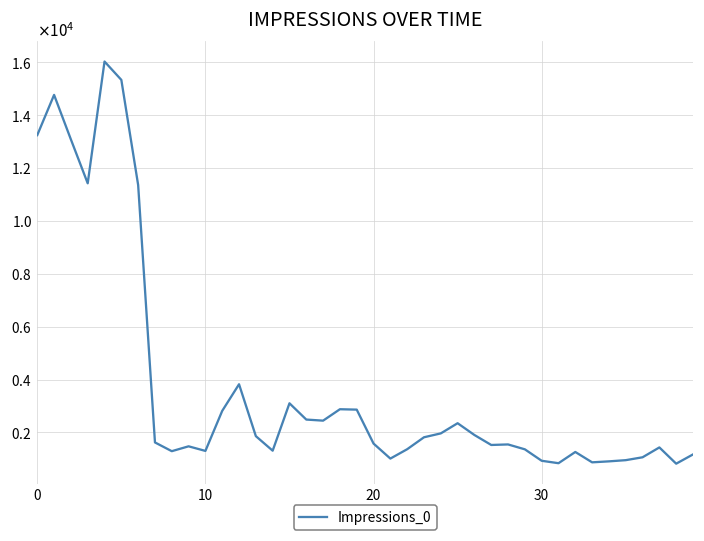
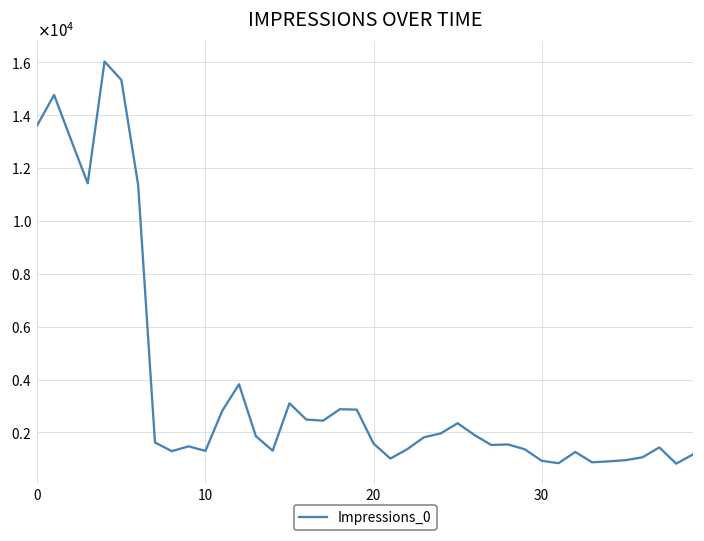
0: 13300 -> 13600
